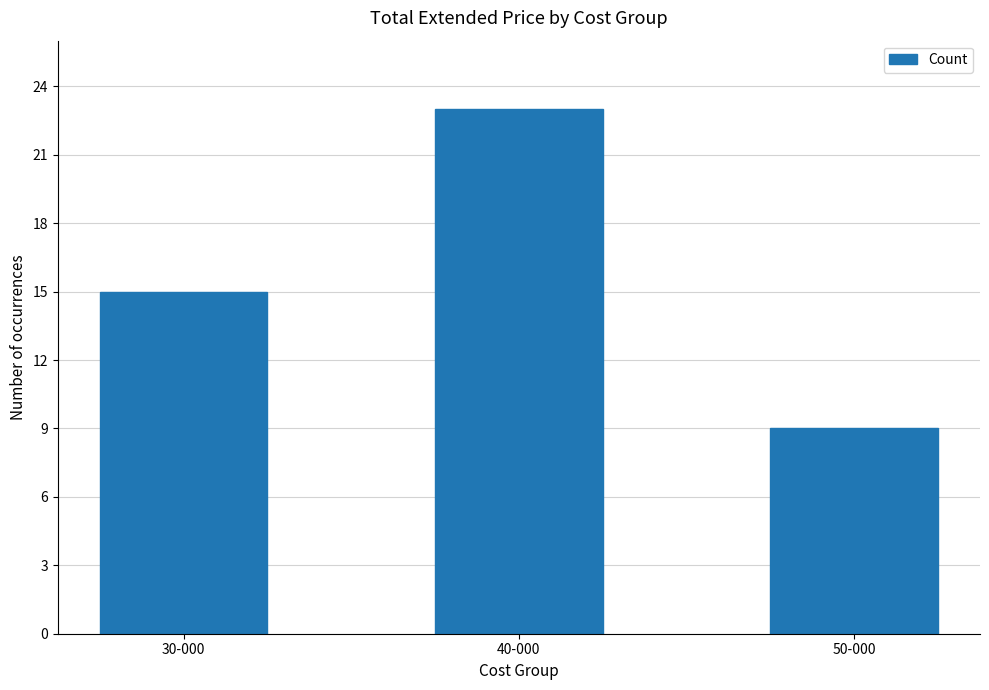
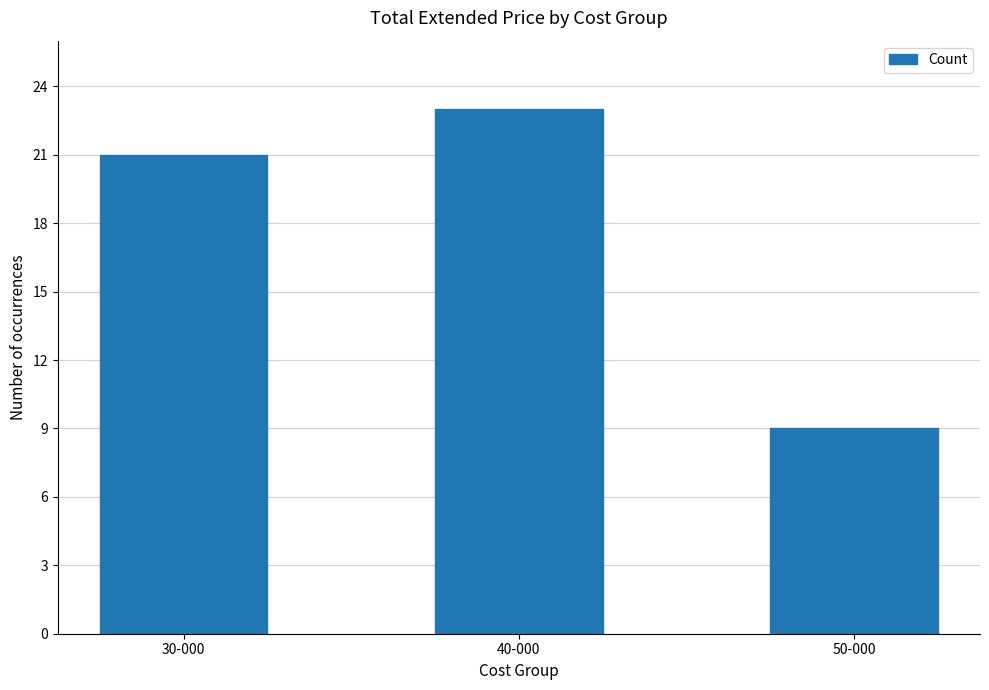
30-000: 15 -> 21
